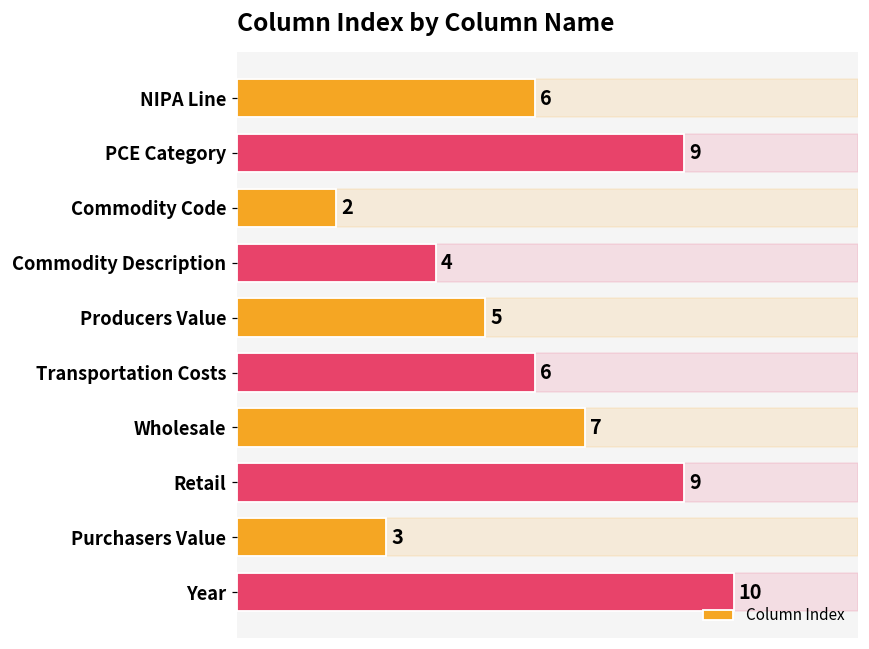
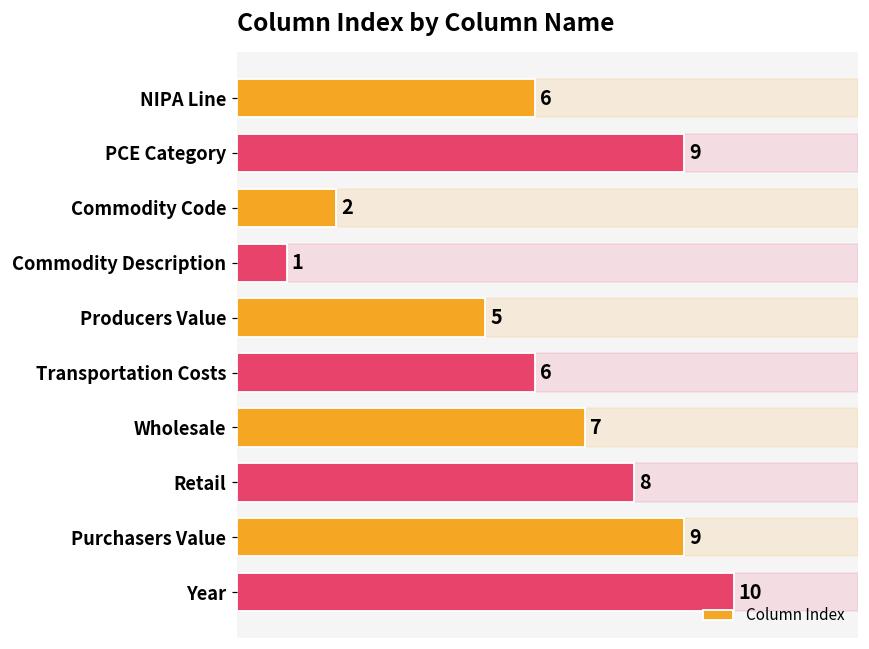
Commodity Description: 4 -> 1
Retail: 9 -> 8
Purchasers Value: 3 -> 9
